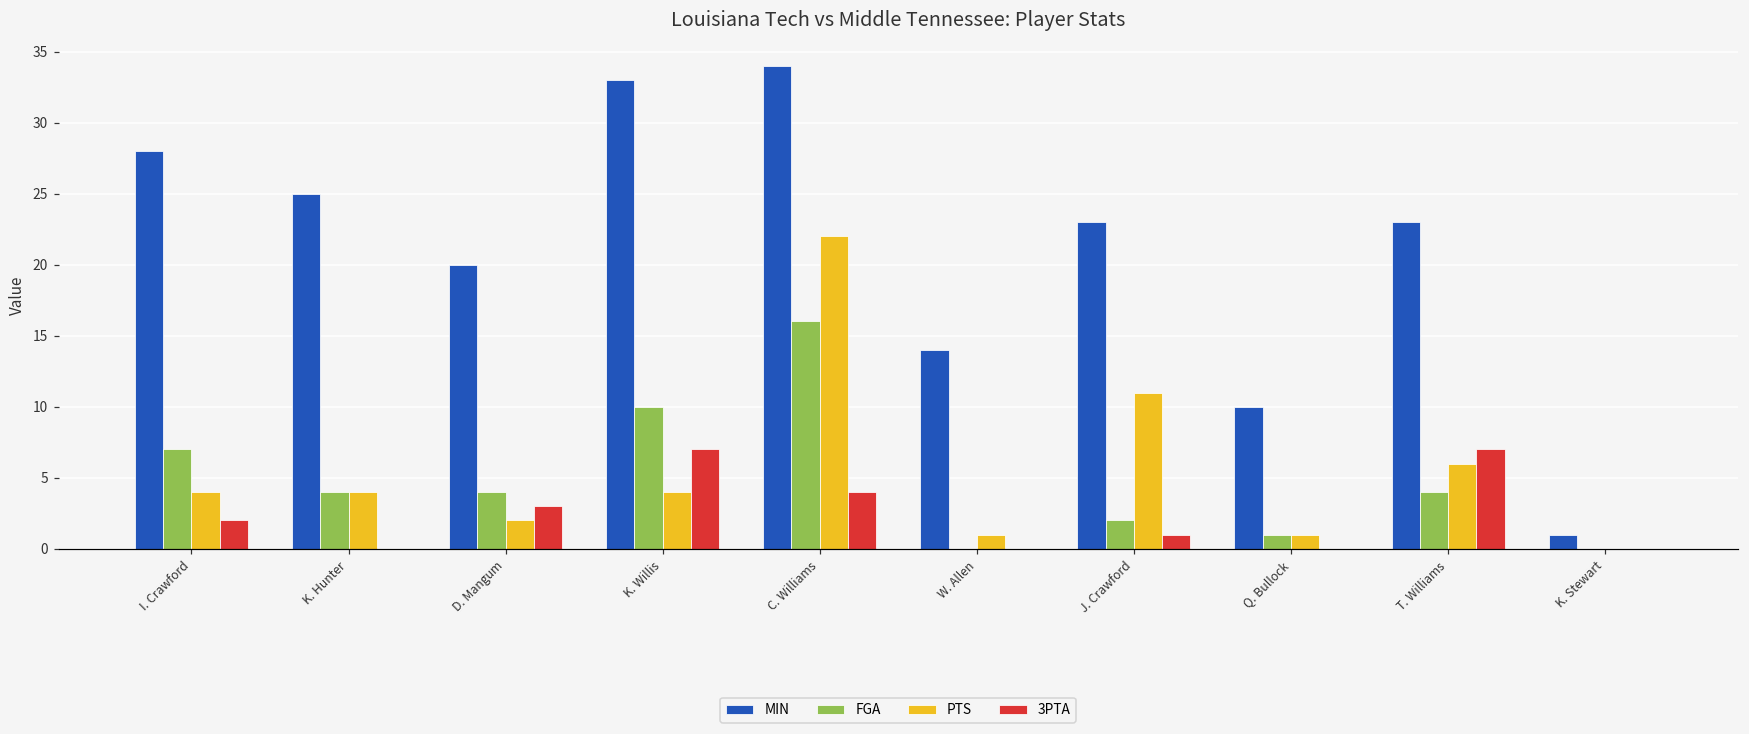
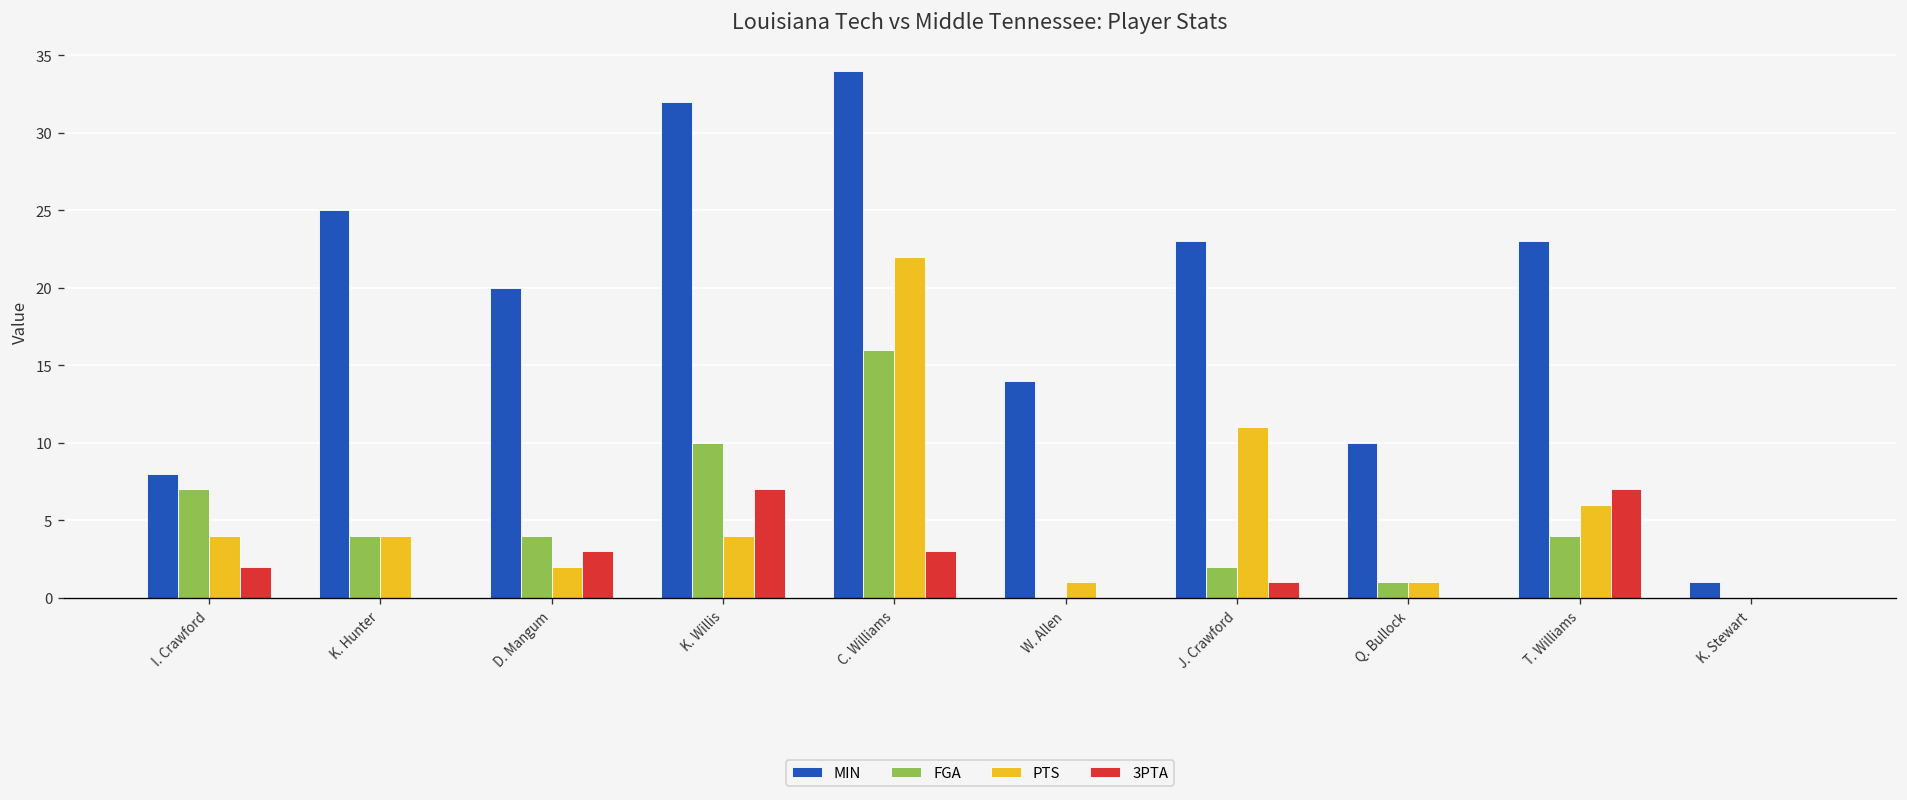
MIN, I. Crawford: 28 -> 8
MIN, K. Willis: 33 -> 32
3PTA, C. Williams: 4 -> 3
